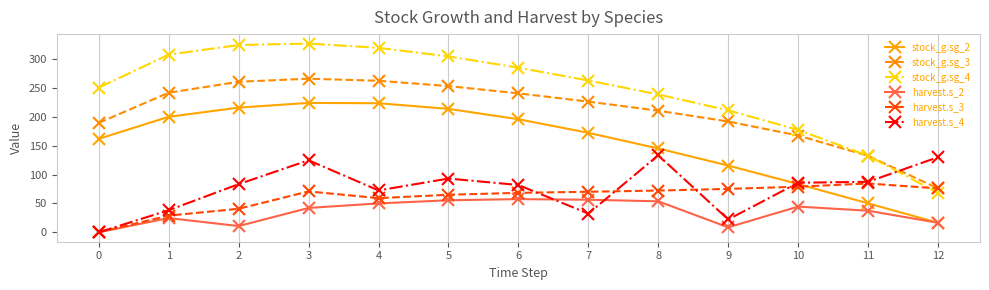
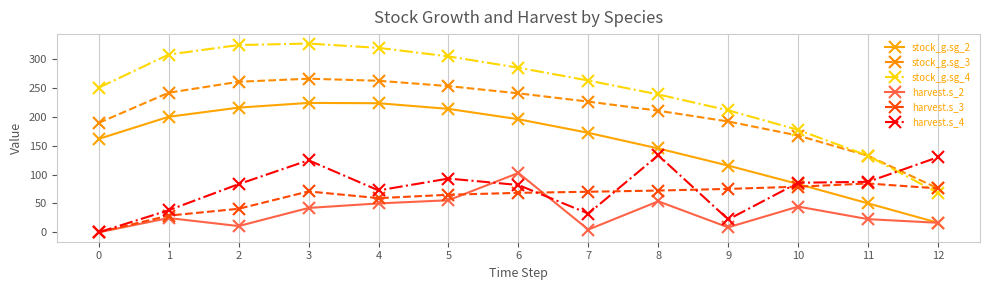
harvest.s_2, 6: 60 -> 100
harvest.s_2, 7: 60 -> 0
harvest.s_2, 11: 40 -> 20
